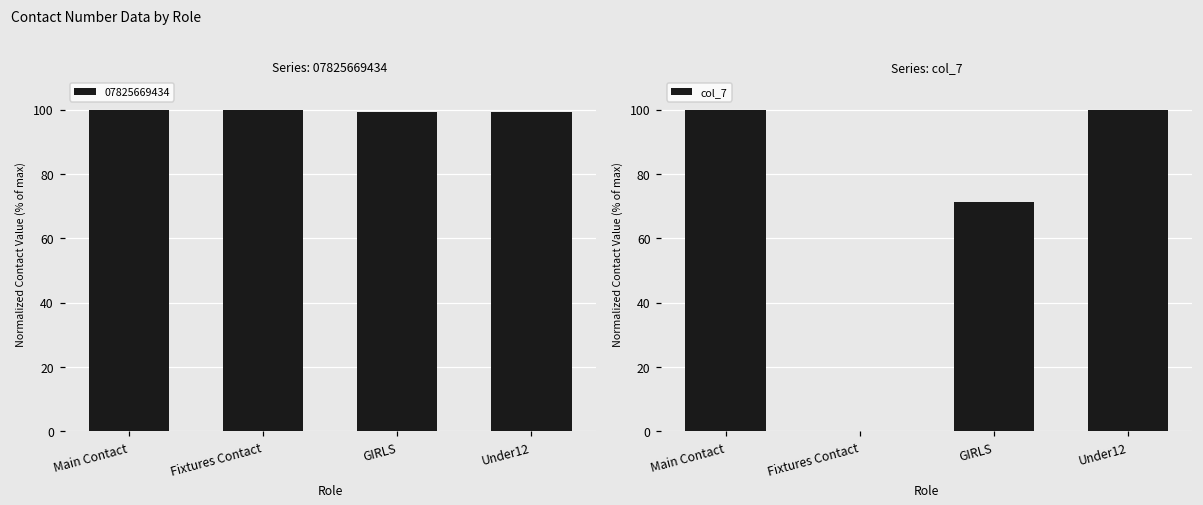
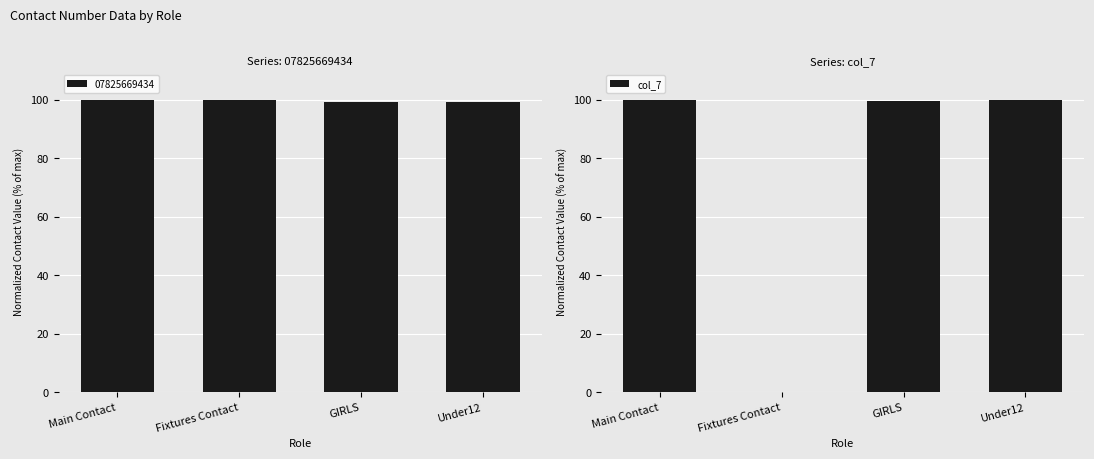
Series: col_7, GIRLS: 71 -> 100
